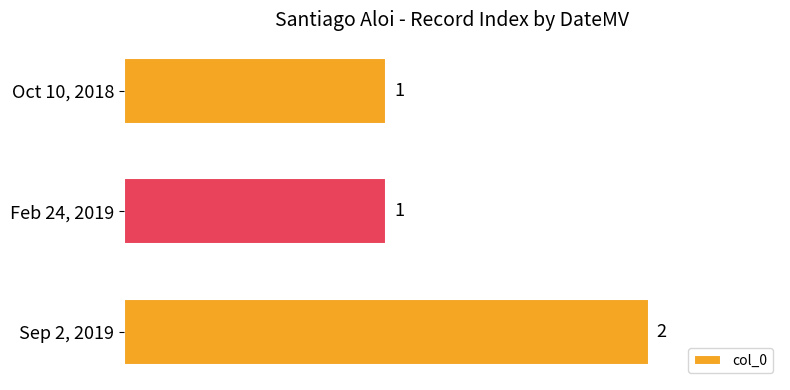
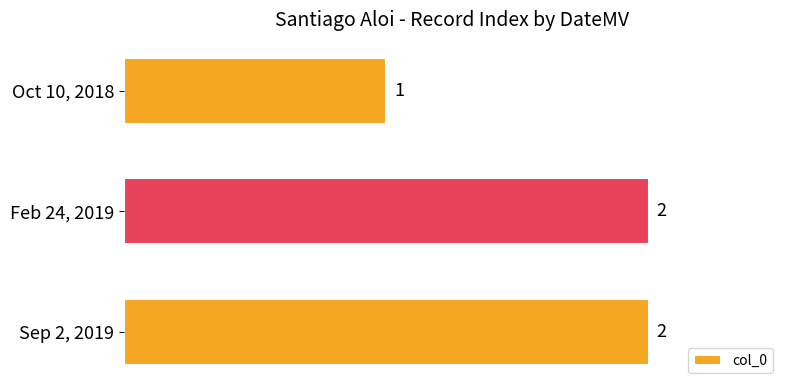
Feb 24, 2019: 1 -> 2
